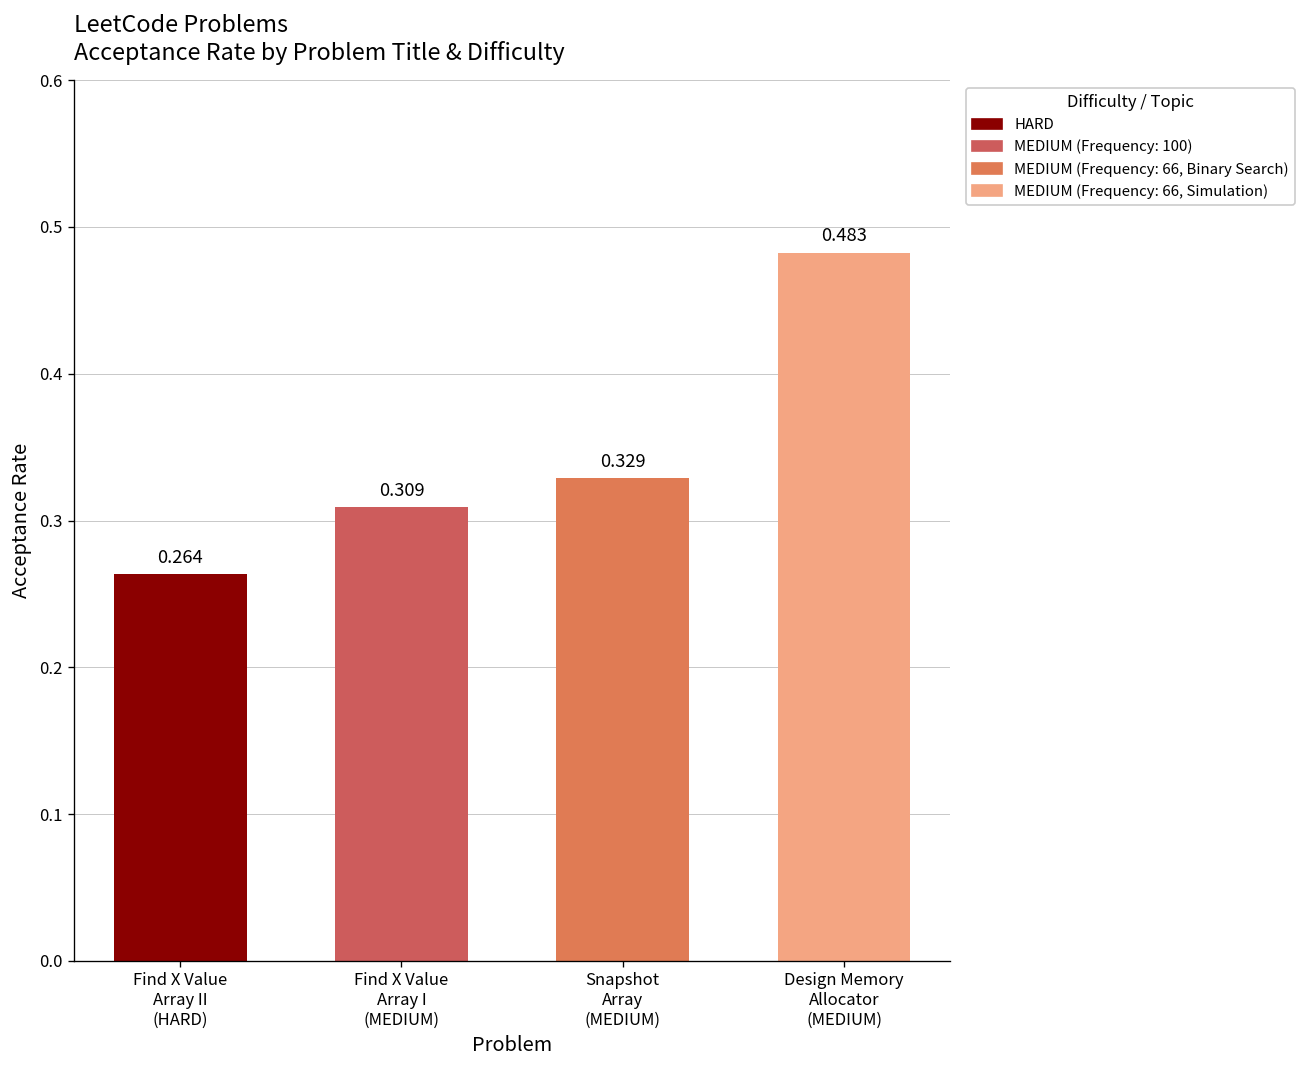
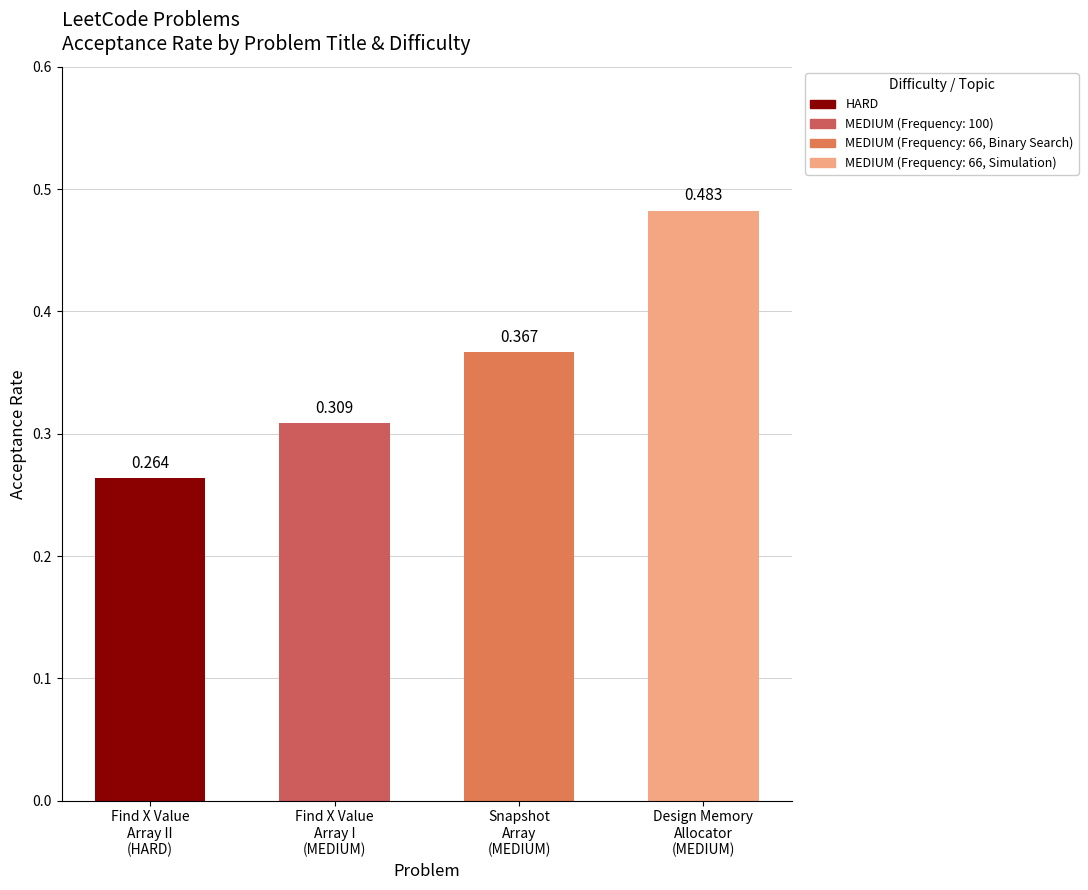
Snapshot Array (MEDIUM): 0.329 -> 0.367
